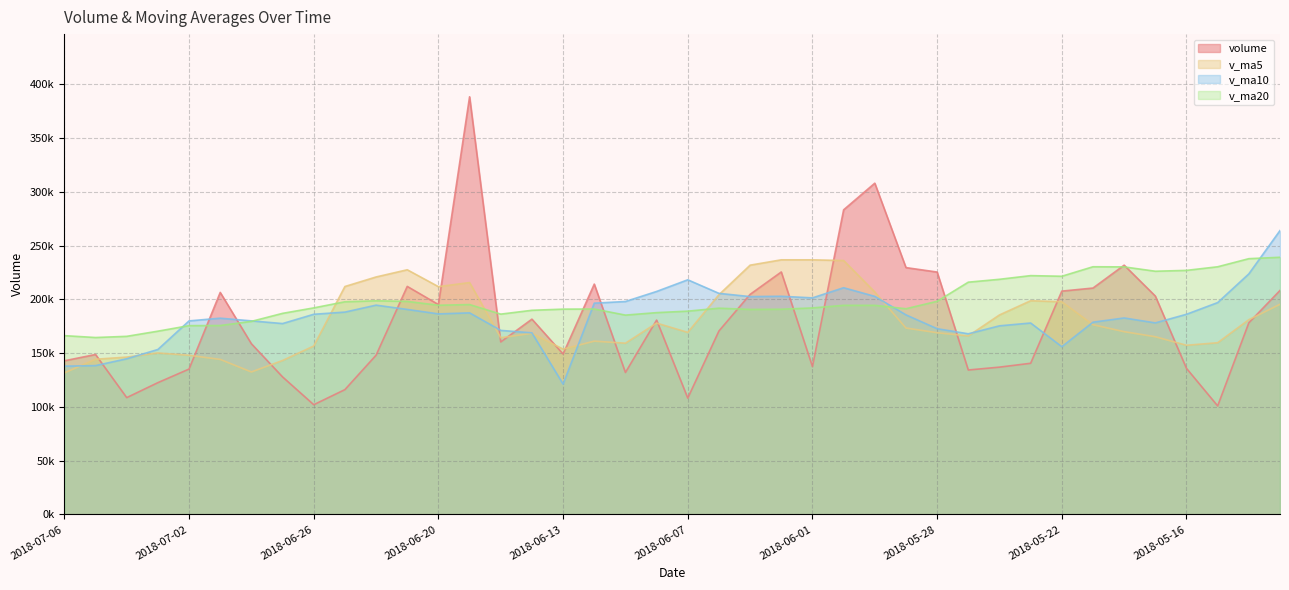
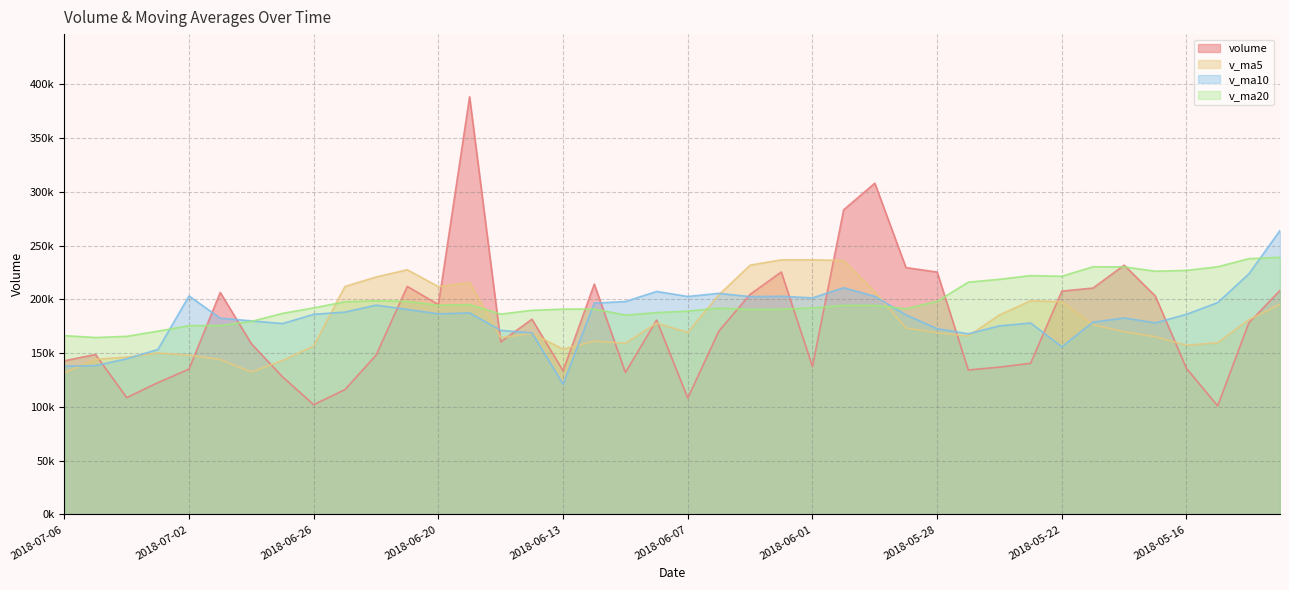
v_ma10, 2018-07-02: 180000 -> 203000
volume, 2018-06-13: 149000 -> 134000
v_ma10, 2018-06-07: 218000 -> 203000
